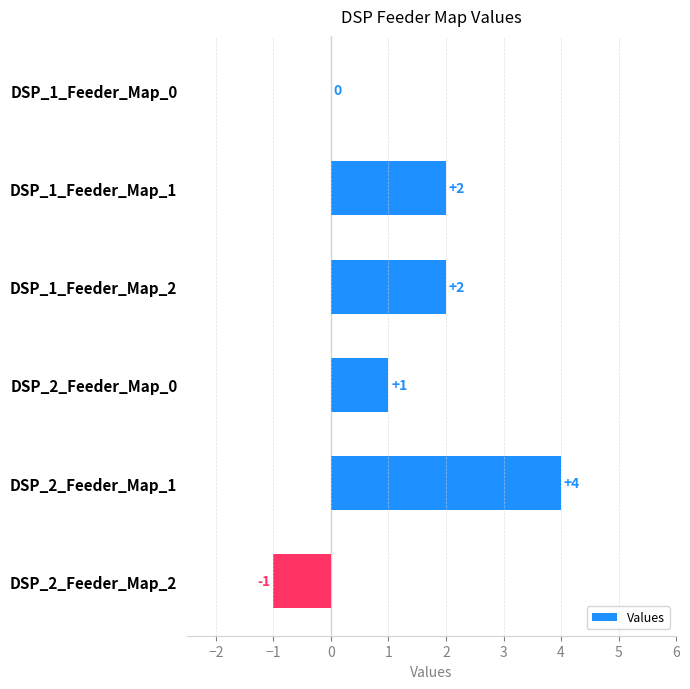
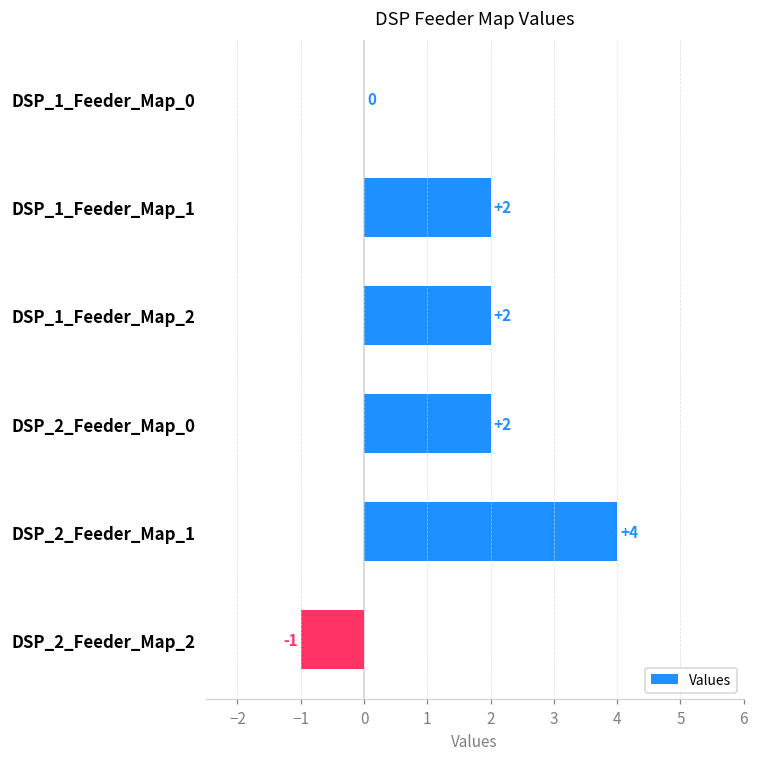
DSP_2_Feeder_Map_0: +1 -> +2
